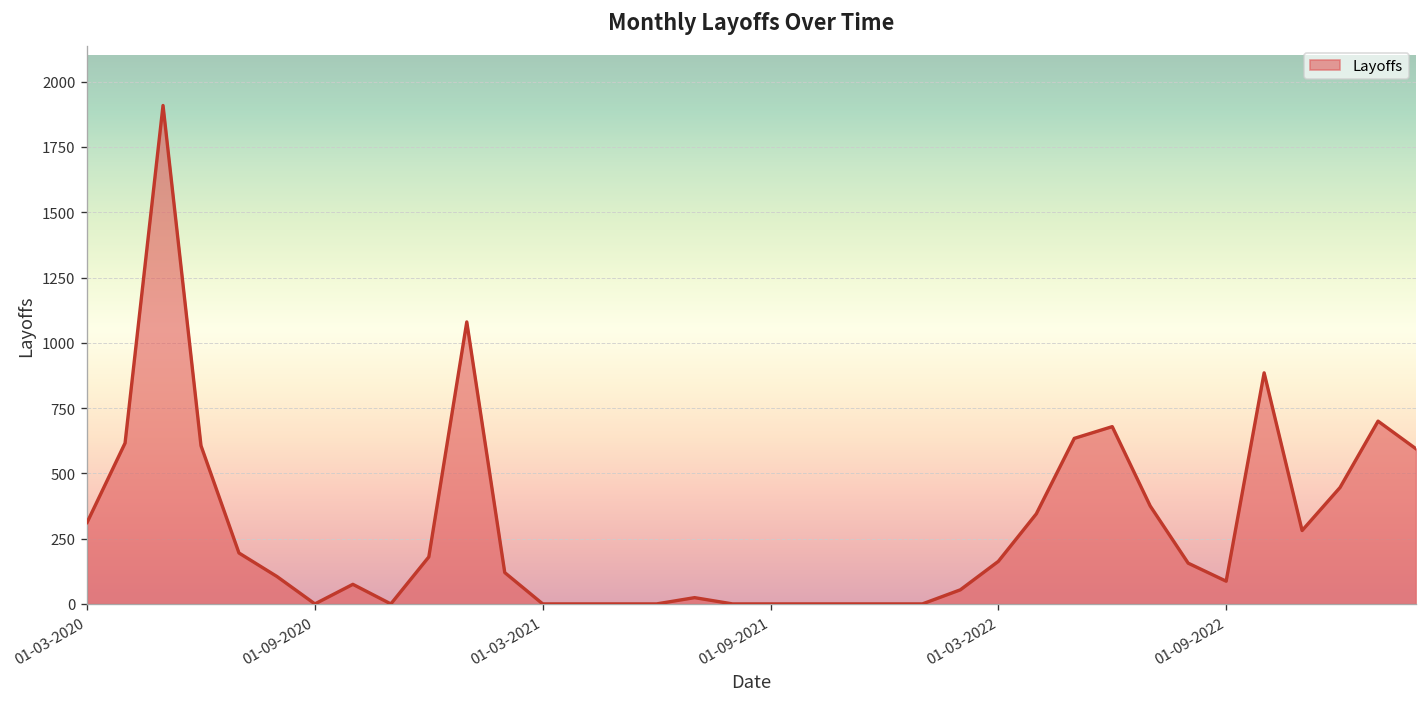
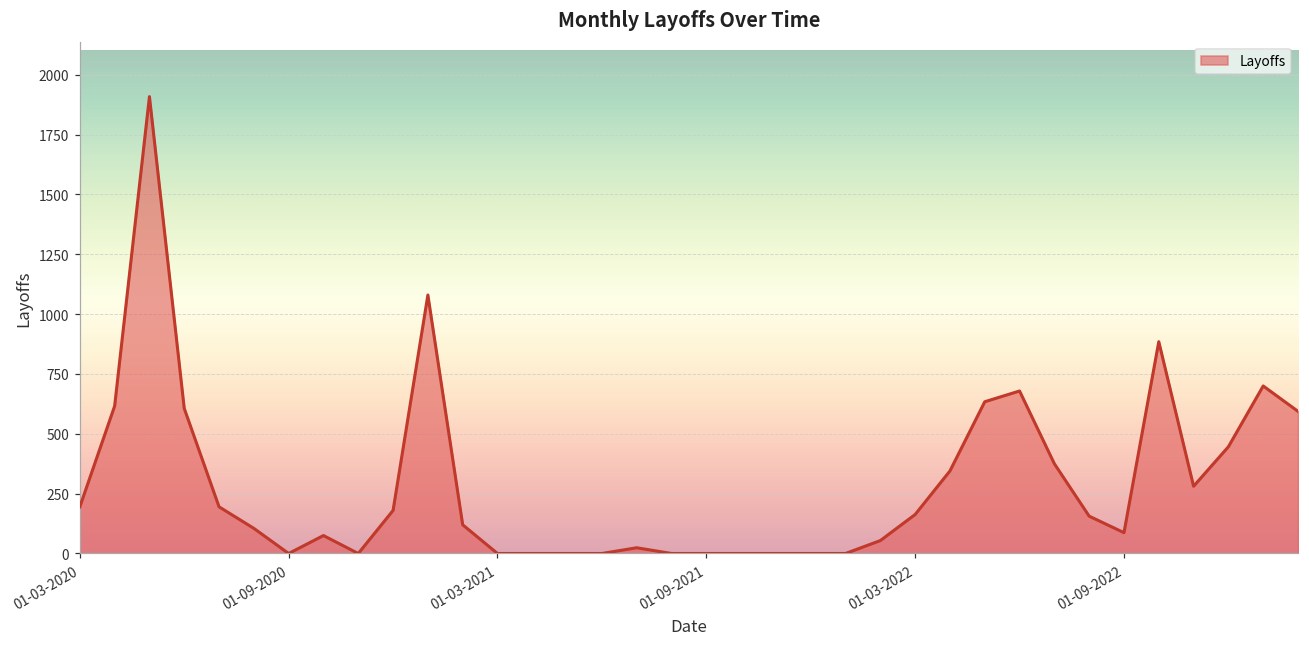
01-03-2020: 310 -> 200
